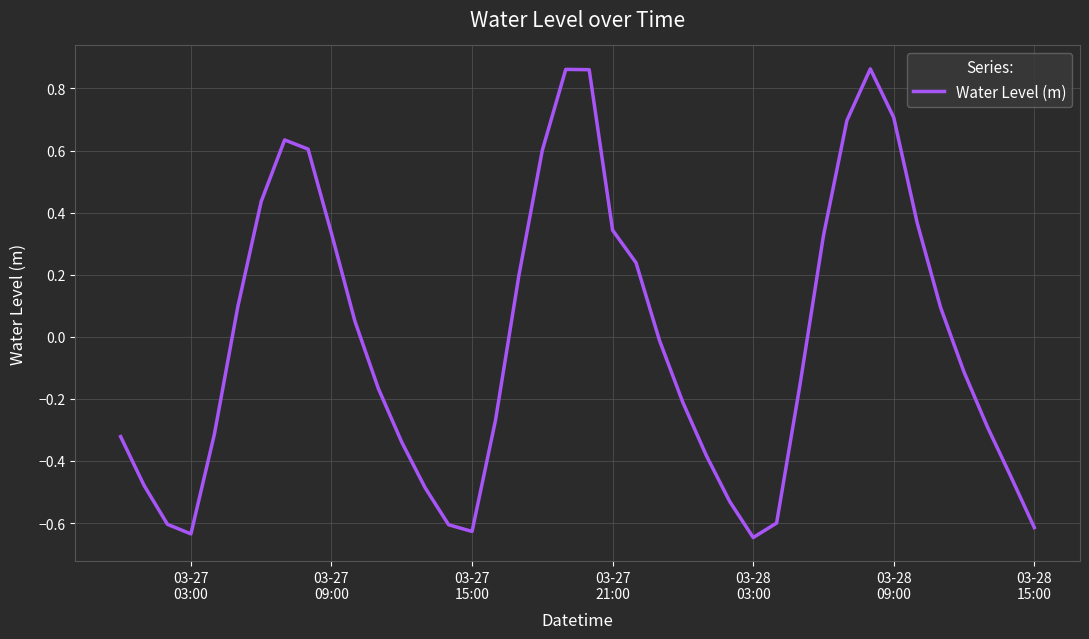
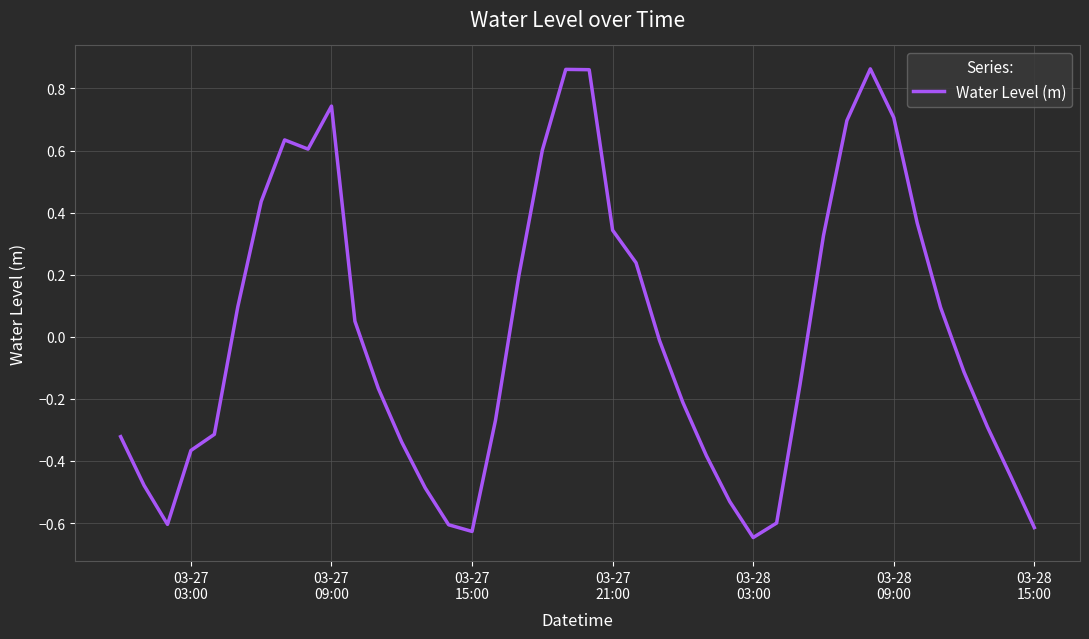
03-27 03:00: -0.64 -> -0.37
03-27 09:00: 0.33 -> 0.74
